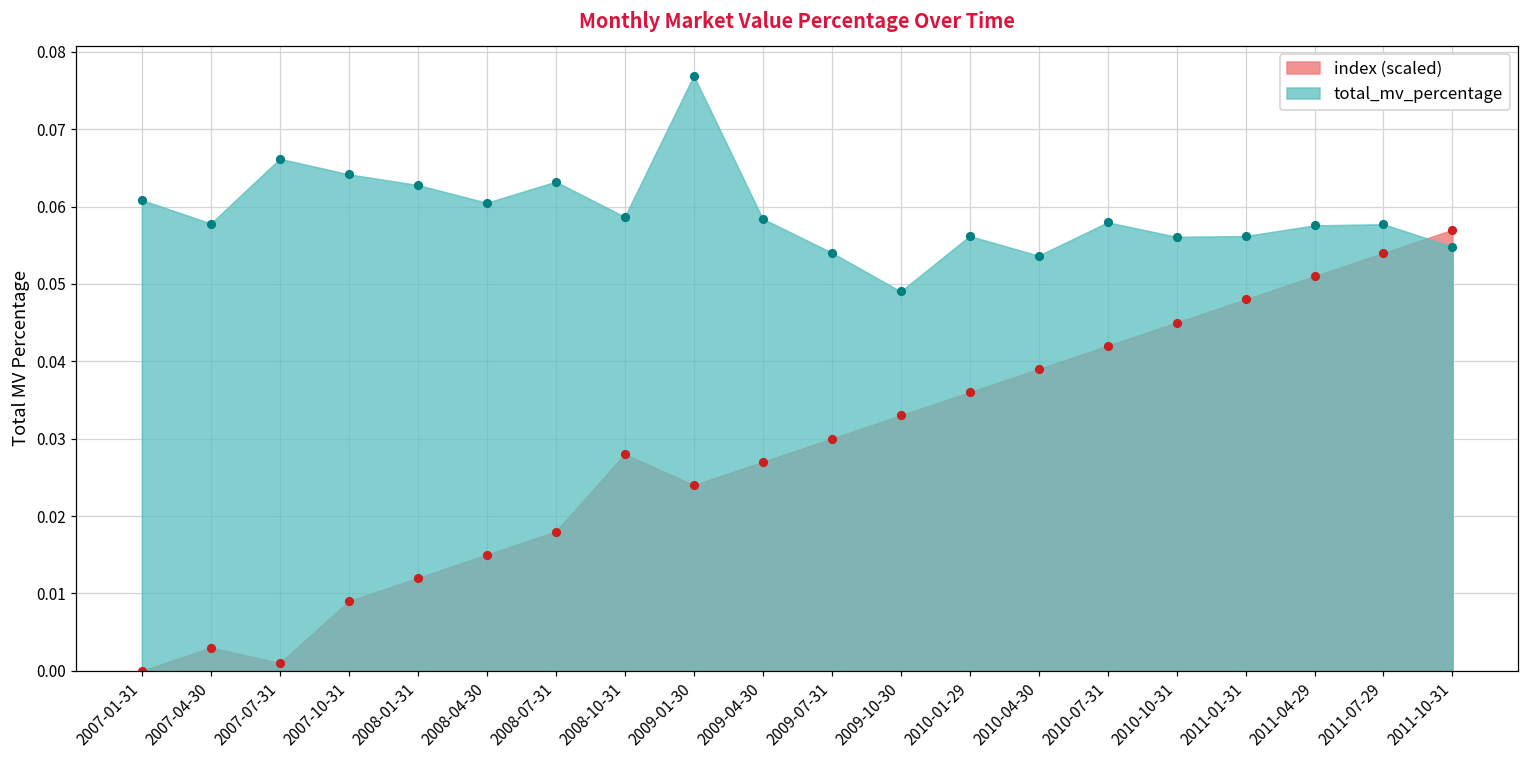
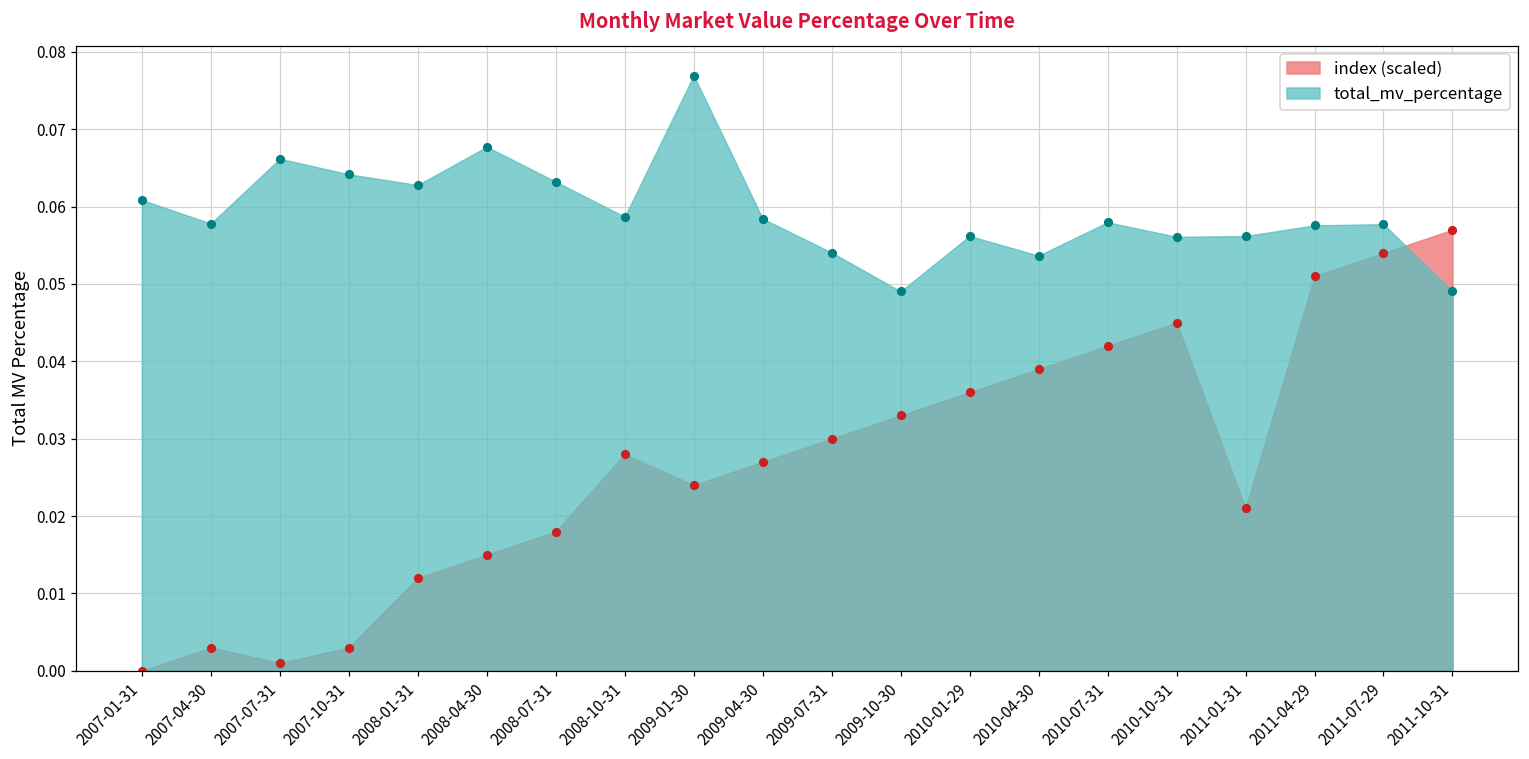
index (scaled), 2007-10-31: 0.009 -> 0.003
total_mv_percentage, 2008-04-30: 0.060 -> 0.068
index (scaled), 2011-01-31: 0.048 -> 0.021
total_mv_percentage, 2011-10-31: 0.055 -> 0.049
